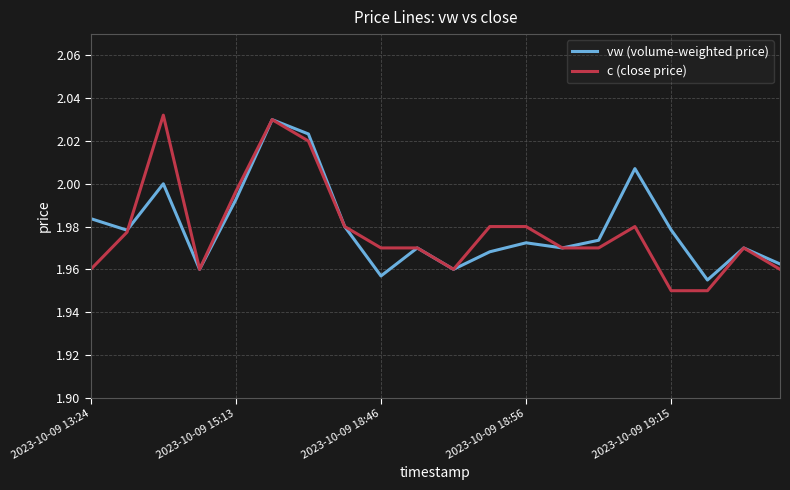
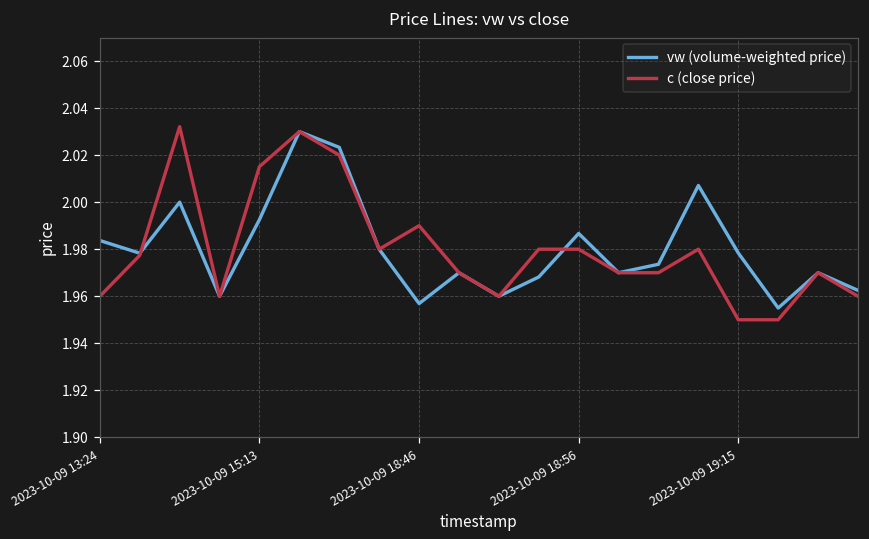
c (close price), 2023-10-09 15:13: 1.996 -> 2.015
c (close price), 2023-10-09 18:46: 1.97 -> 1.99
vw (volume-weighted price), 2023-10-09 18:56: 1.972 -> 1.987
